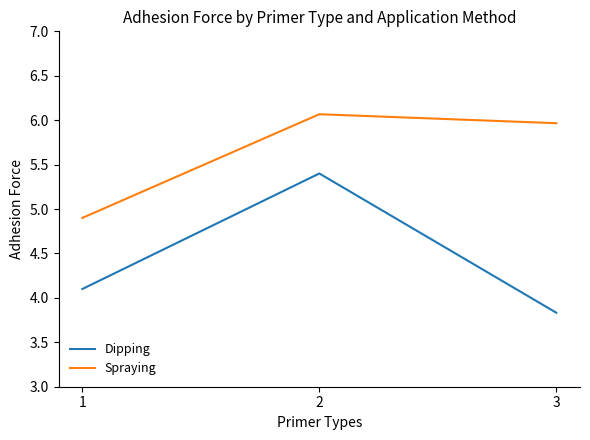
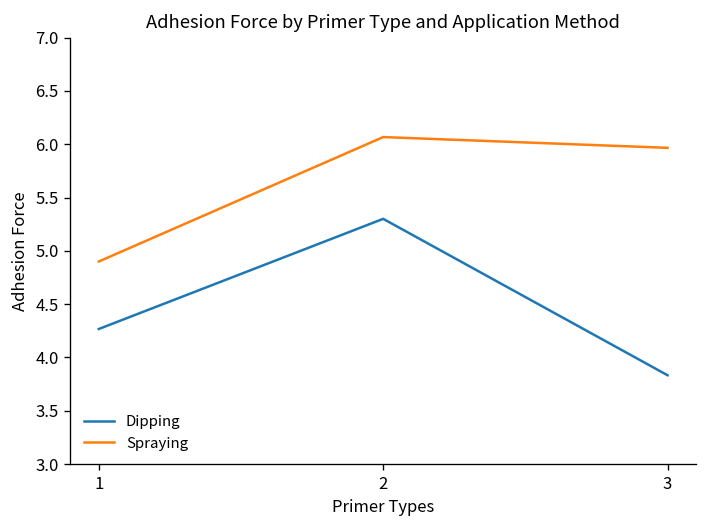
Dipping, 1: 4.1 -> 4.3
Dipping, 2: 5.4 -> 5.3
